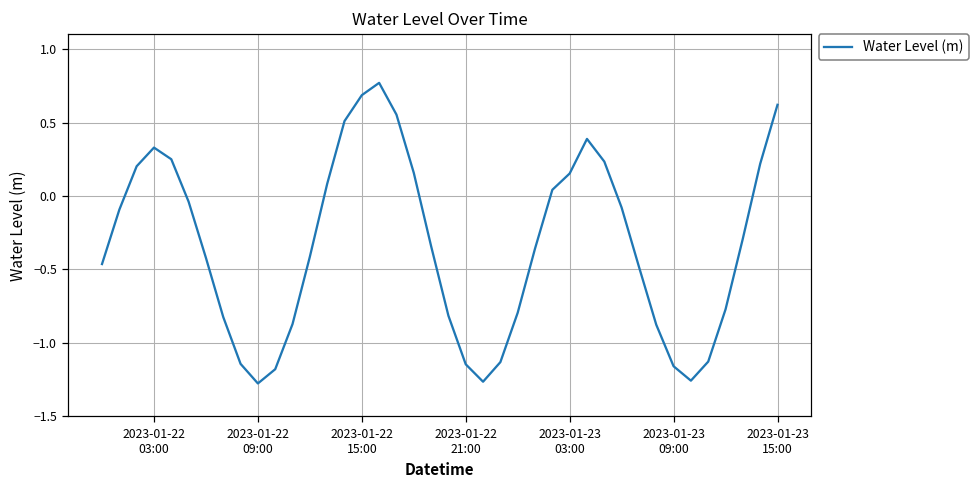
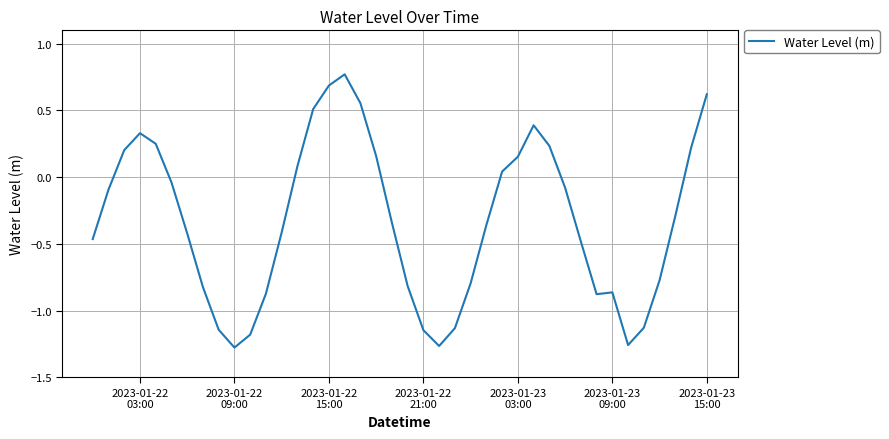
2023-01-23 09:00: -1.16 -> -0.86
